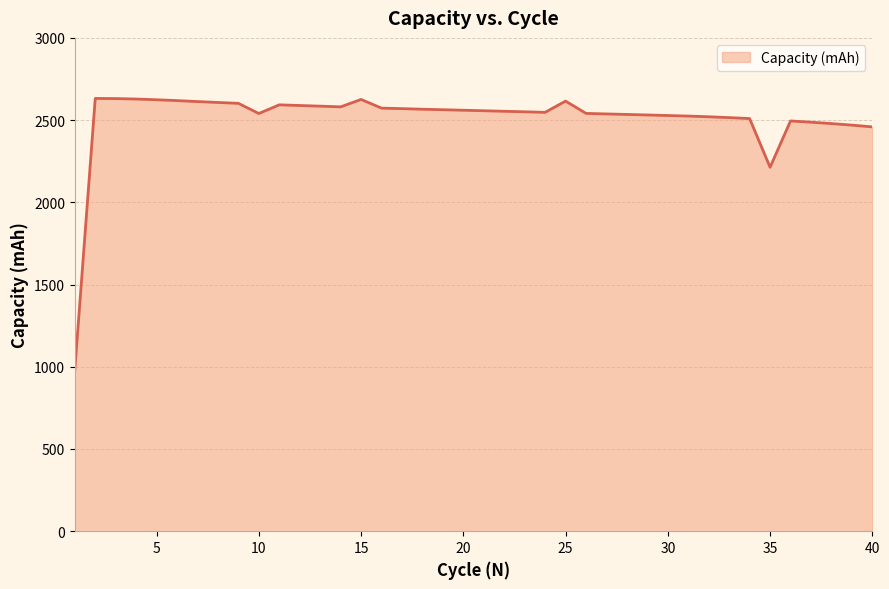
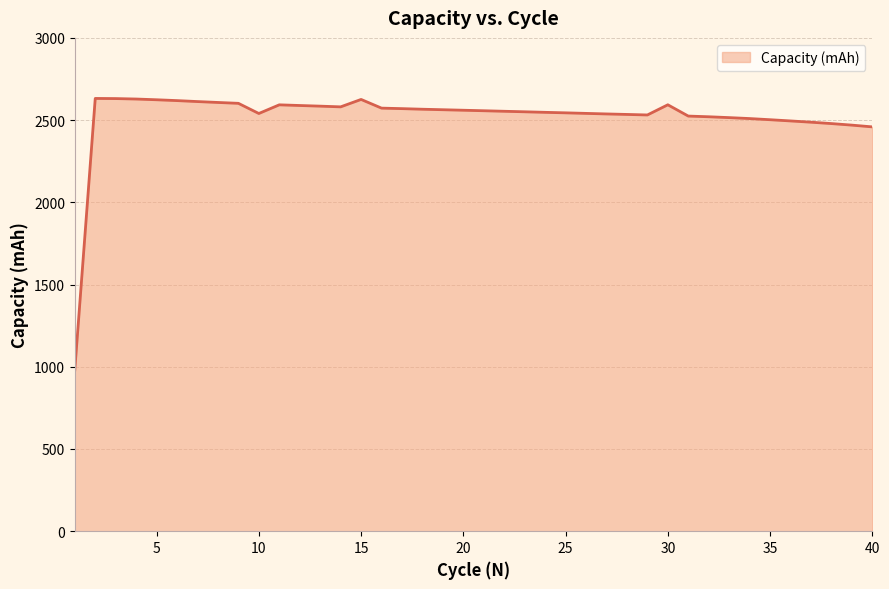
25: 2620 -> 2540
30: 2530 -> 2590
35: 2210 -> 2500
